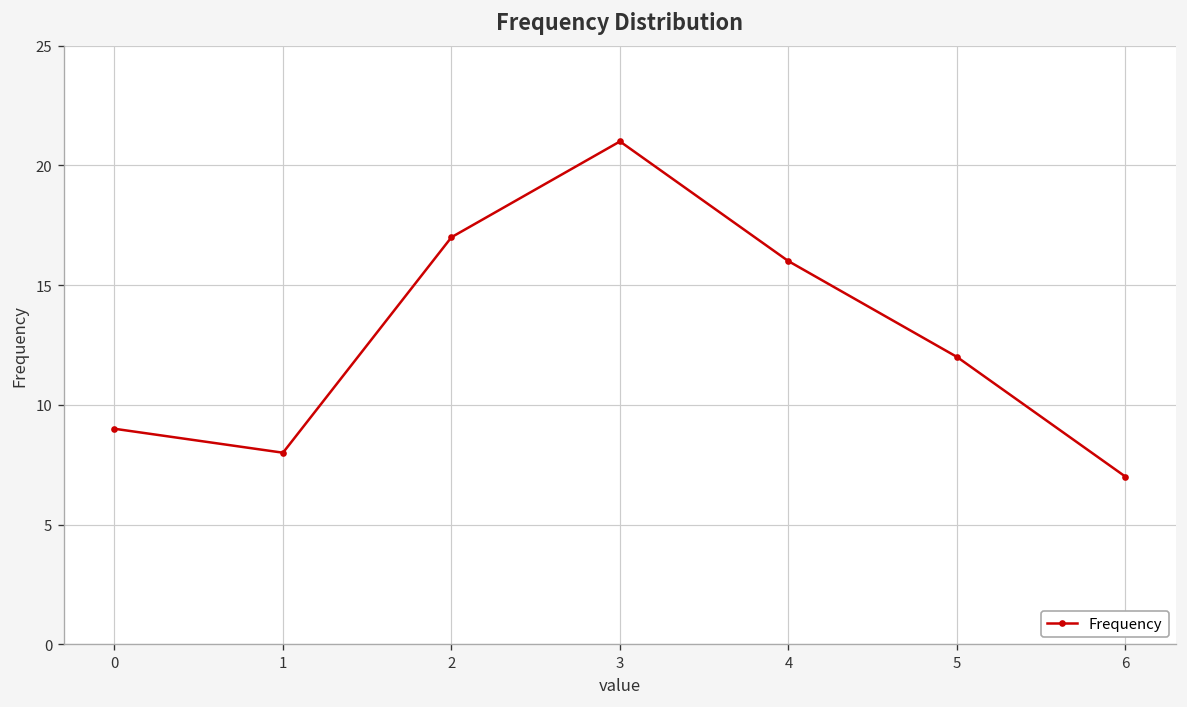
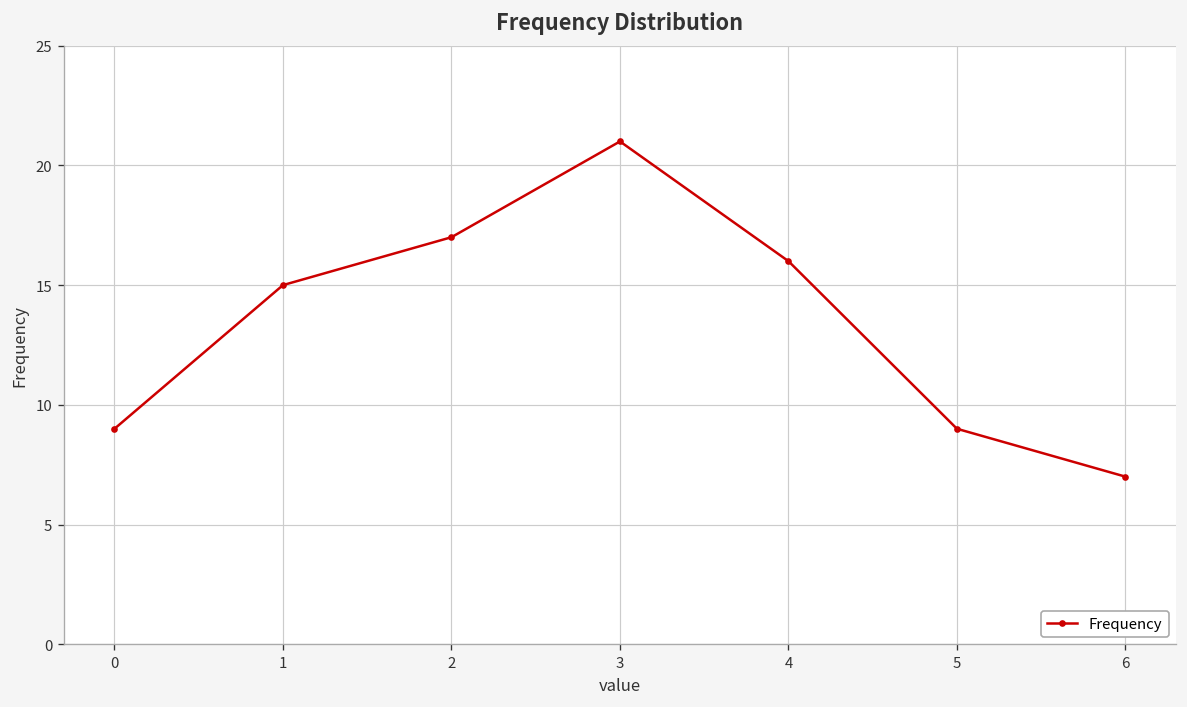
1: 8 -> 15
5: 12 -> 9
